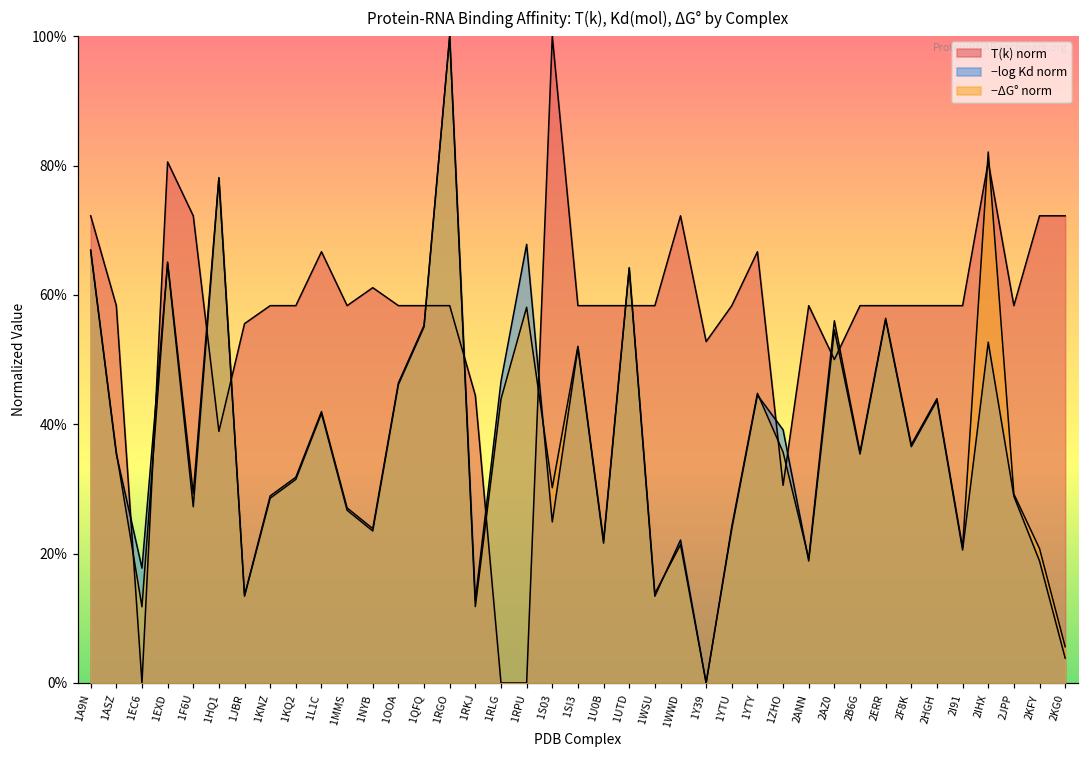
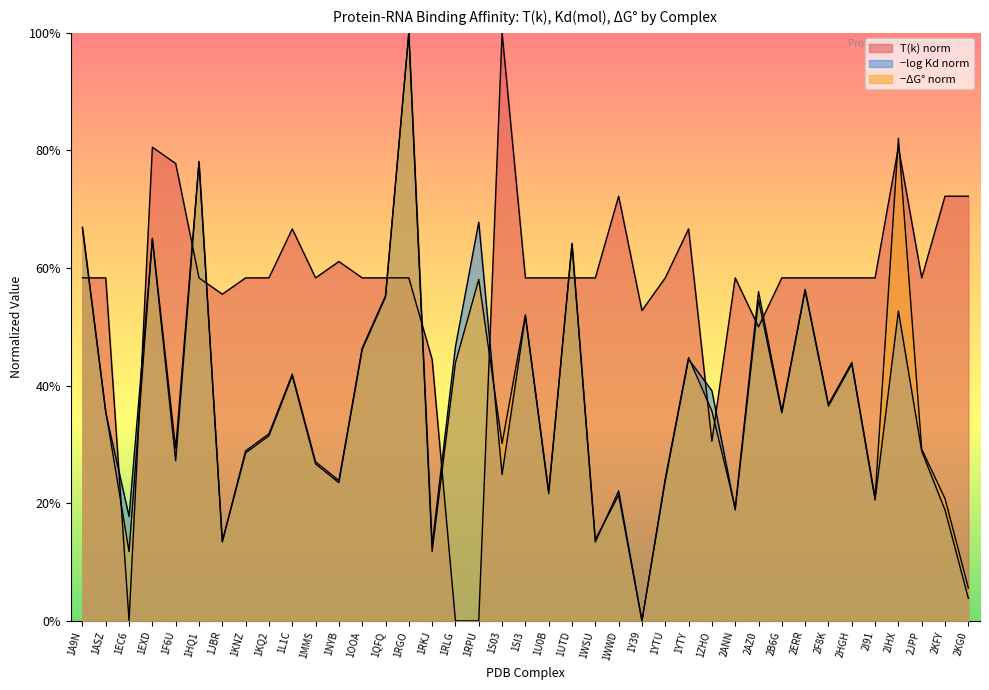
T(k) norm, 1A9N: 72% -> 58%
T(k) norm, 1F6U: 72% -> 78%
T(k) norm, 1HQ1: 39% -> 58%
